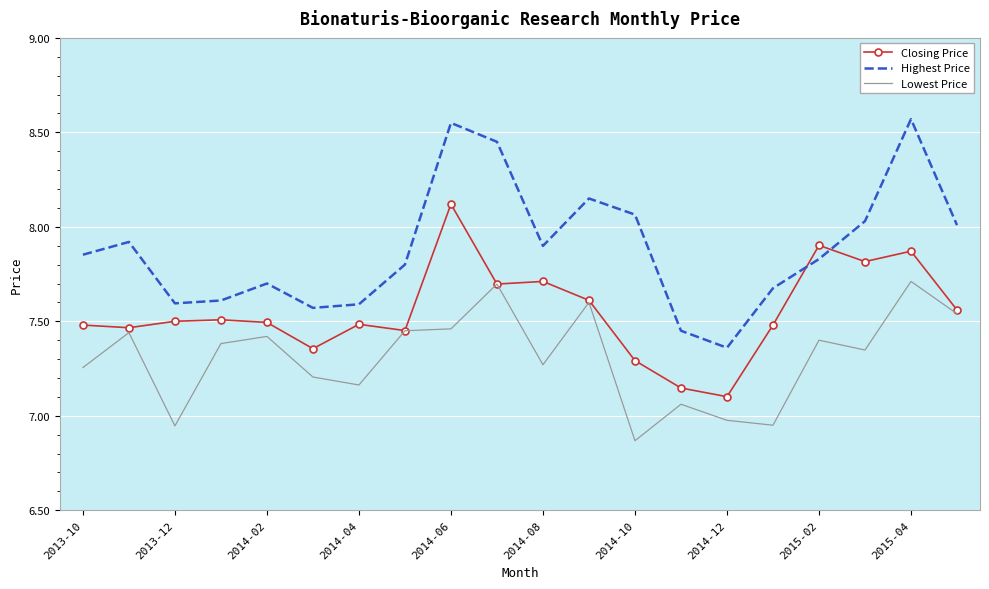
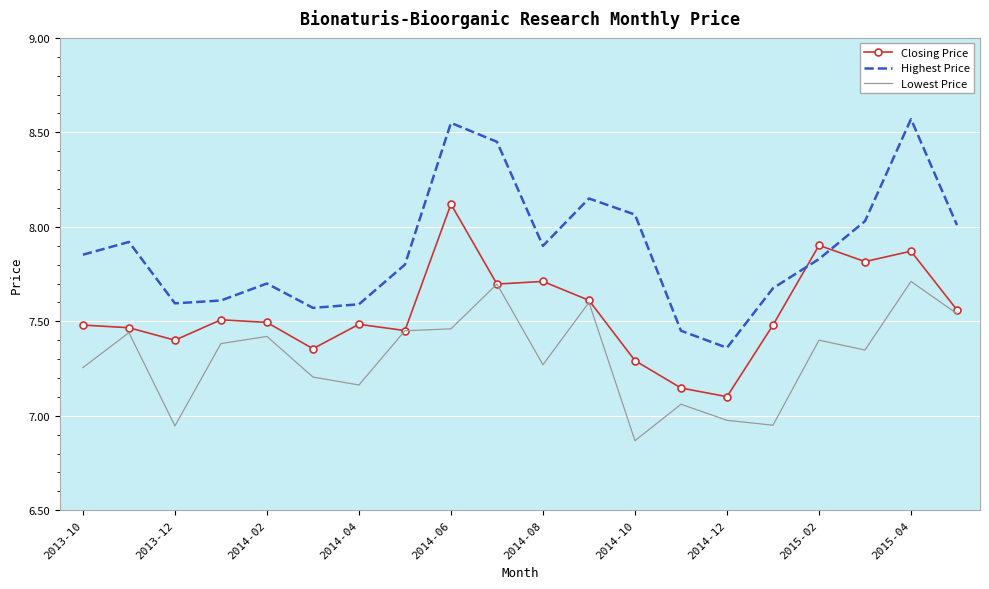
Closing Price, 2013-12: 7.5 -> 7.4
